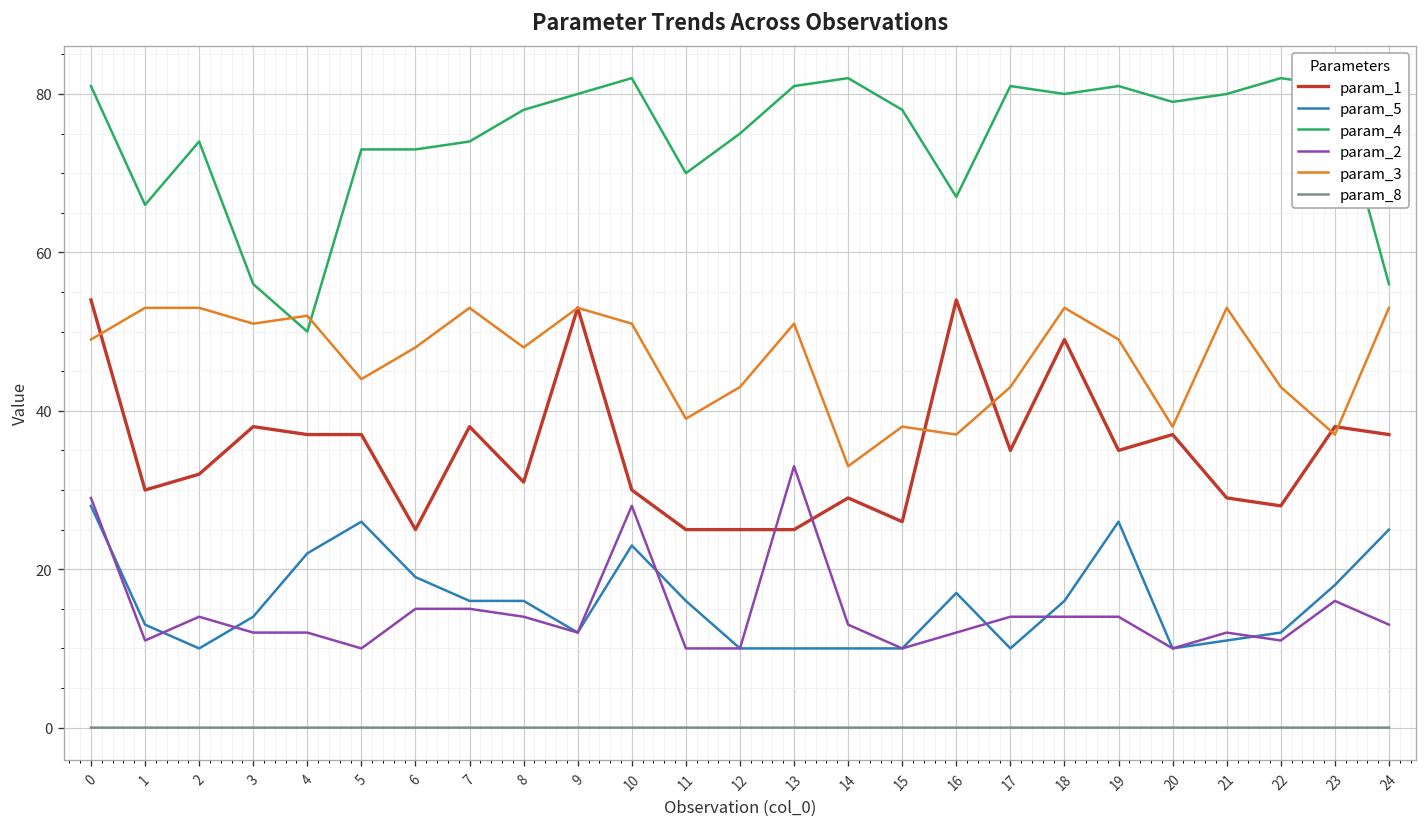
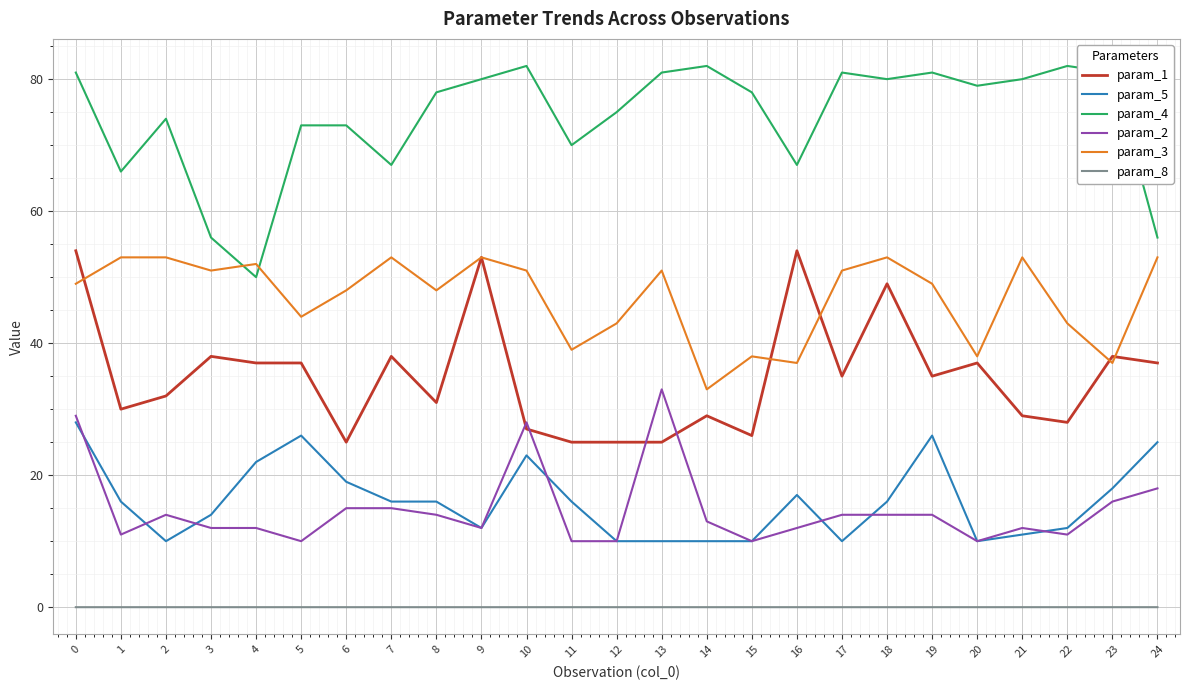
param_5, 1: 13 -> 16
param_4, 7: 74 -> 67
param_1, 10: 30 -> 27
param_3, 17: 43 -> 51
param_2, 24: 13 -> 18
